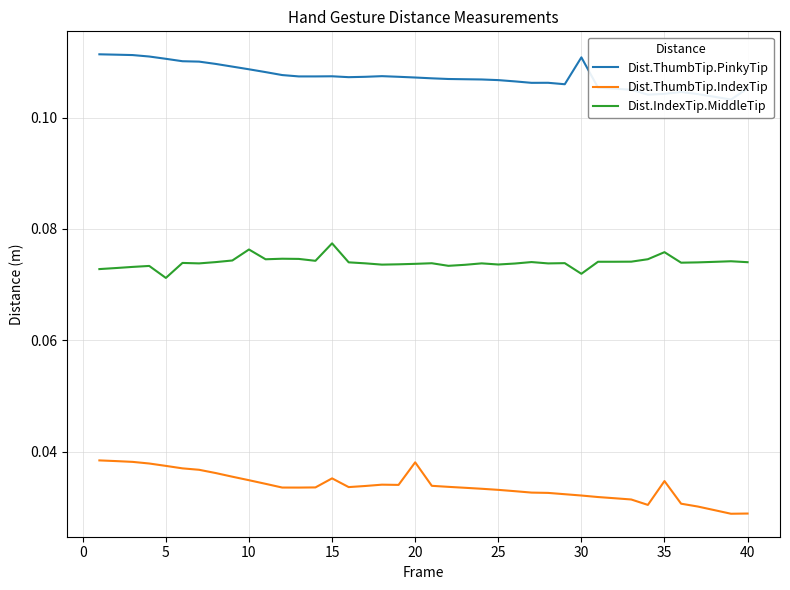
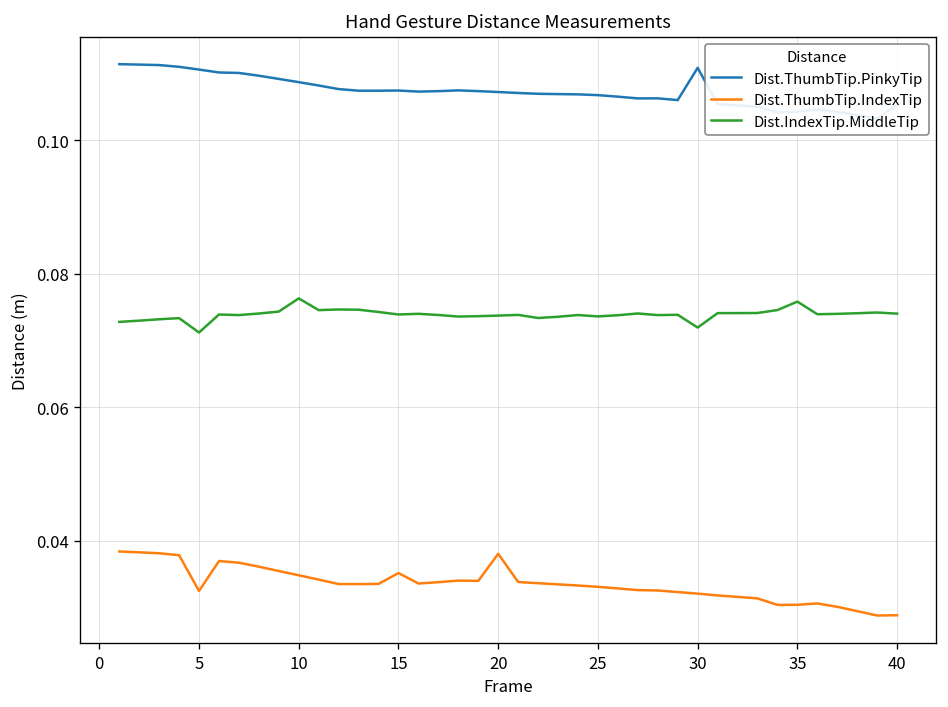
Dist.ThumbTip.IndexTip, 5: 0.037 -> 0.032
Dist.IndexTip.MiddleTip, 15: 0.077 -> 0.074
Dist.ThumbTip.IndexTip, 35: 0.035 -> 0.030
